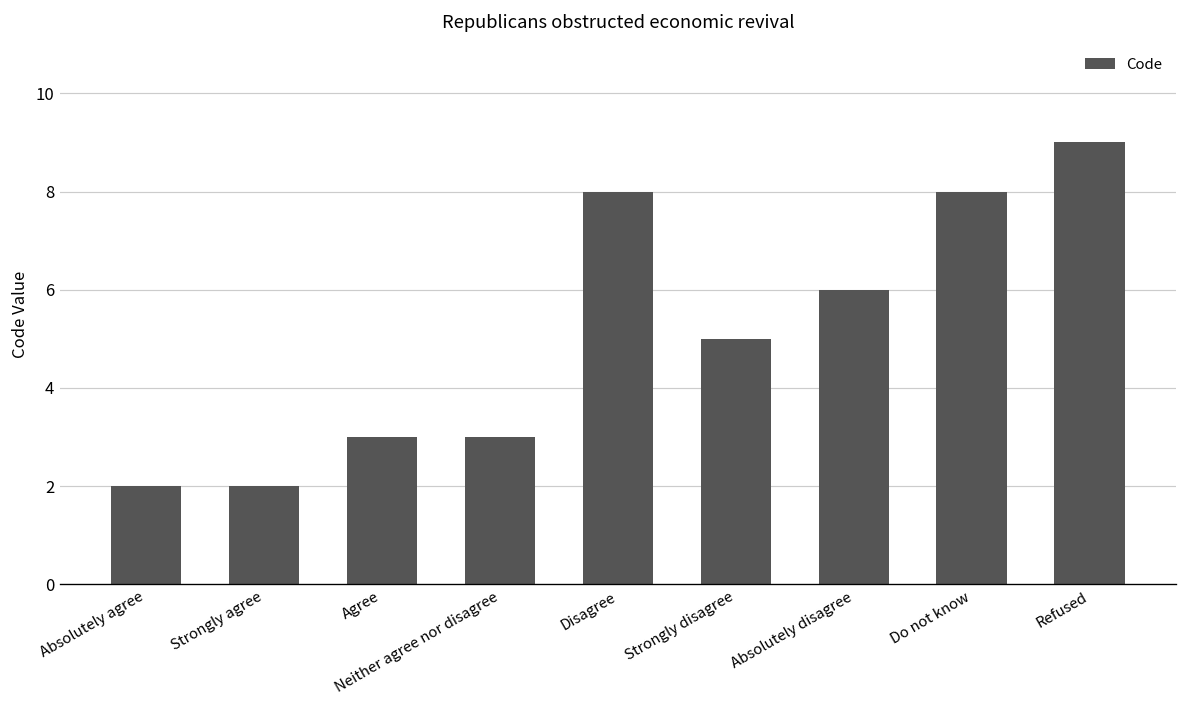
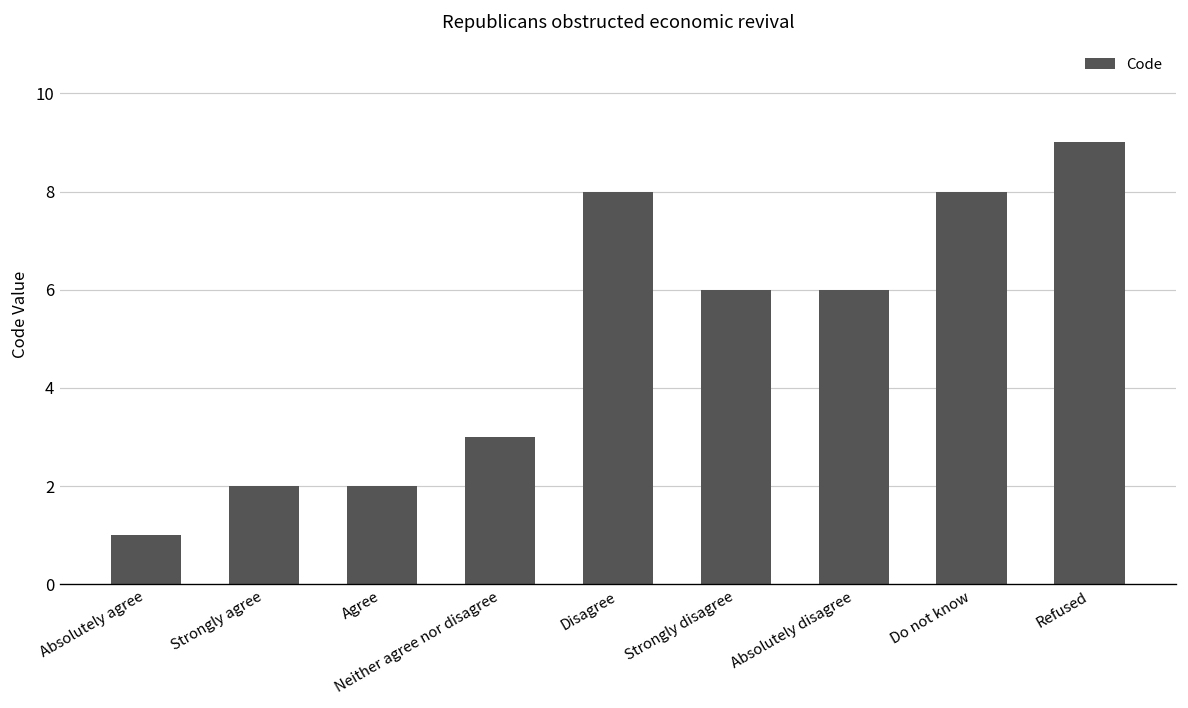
Absolutely agree: 2 -> 1
Agree: 3 -> 2
Strongly disagree: 5 -> 6
